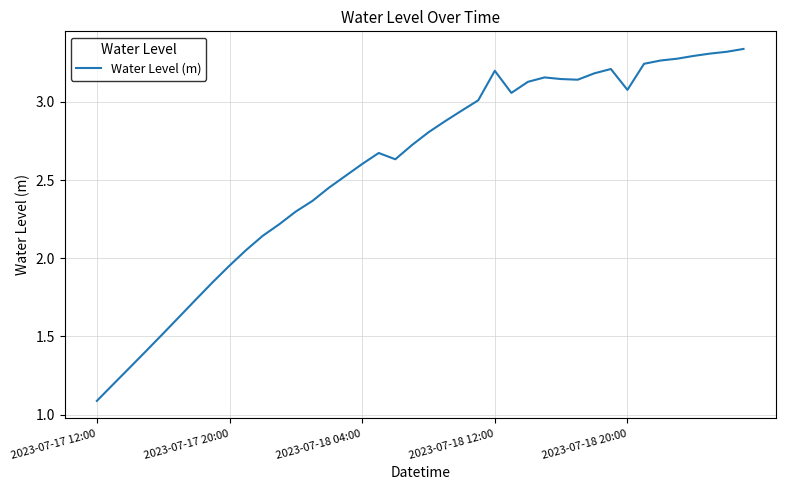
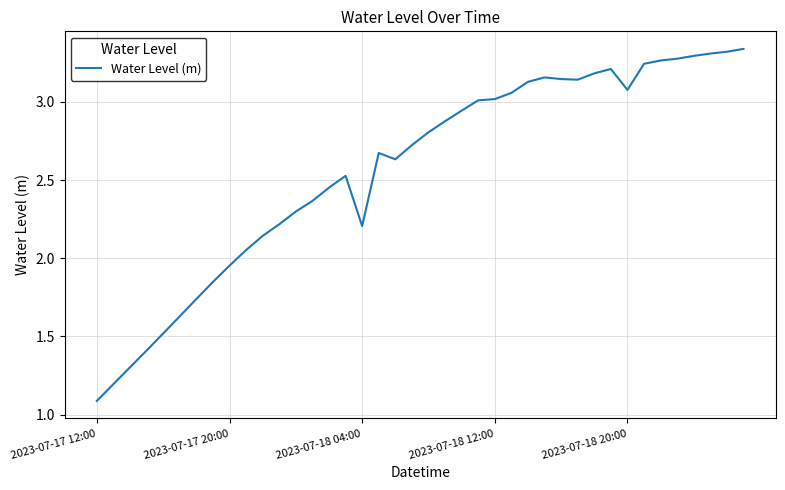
2023-07-18 04:00: 2.60 -> 2.21
2023-07-18 12:00: 3.20 -> 3.02
